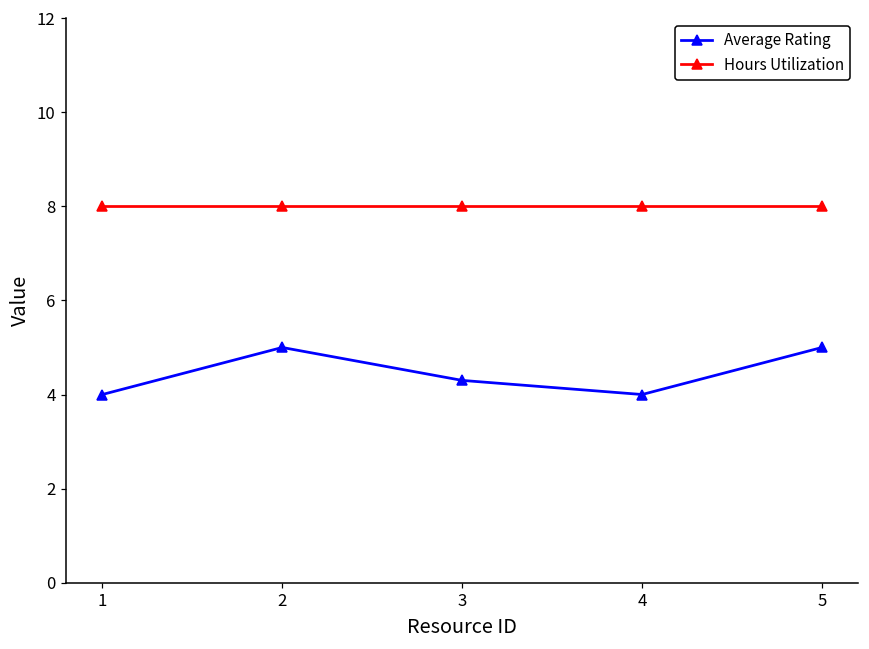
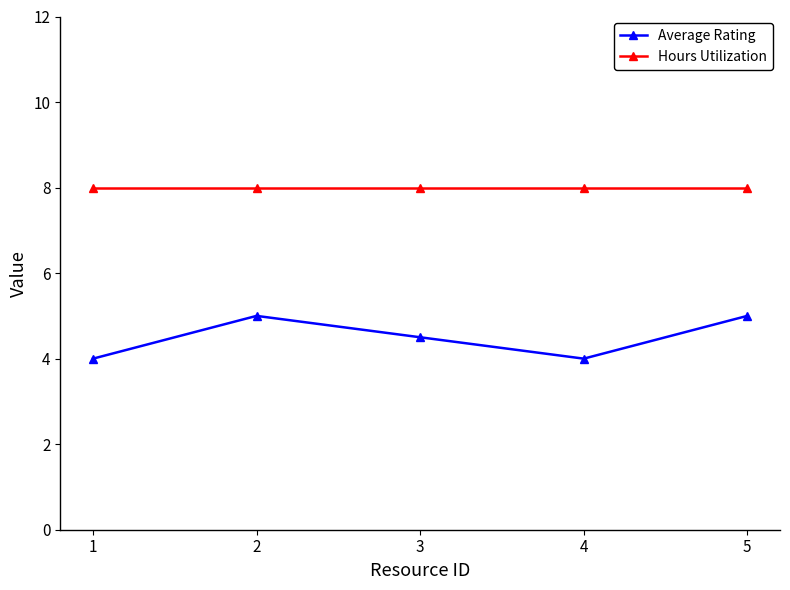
Average Rating, 3: 4.3 -> 4.5
